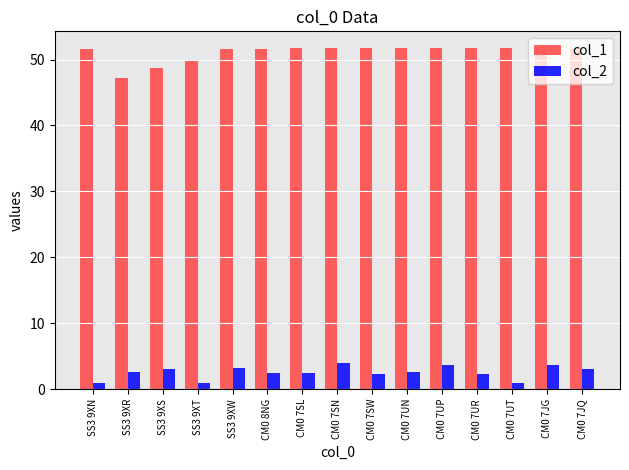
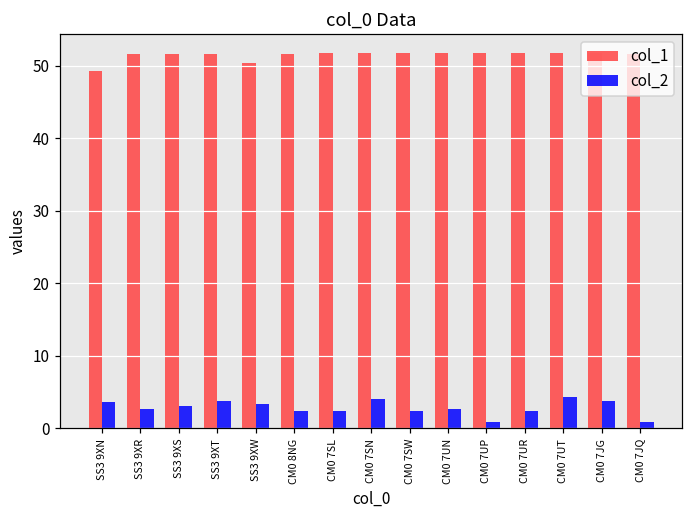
col_1, SS3 9XN: 52 -> 49
col_2, SS3 9XN: 1 -> 4
col_1, SS3 9XR: 47 -> 52
col_1, SS3 9XS: 49 -> 52
col_1, SS3 9XT: 50 -> 52
col_2, SS3 9XT: 1 -> 4
col_1, SS3 9XW: 52 -> 50
col_2, CM0 7UP: 4 -> 1
col_2, CM0 7UT: 1 -> 4
col_2, CM0 7JQ: 3 -> 1
